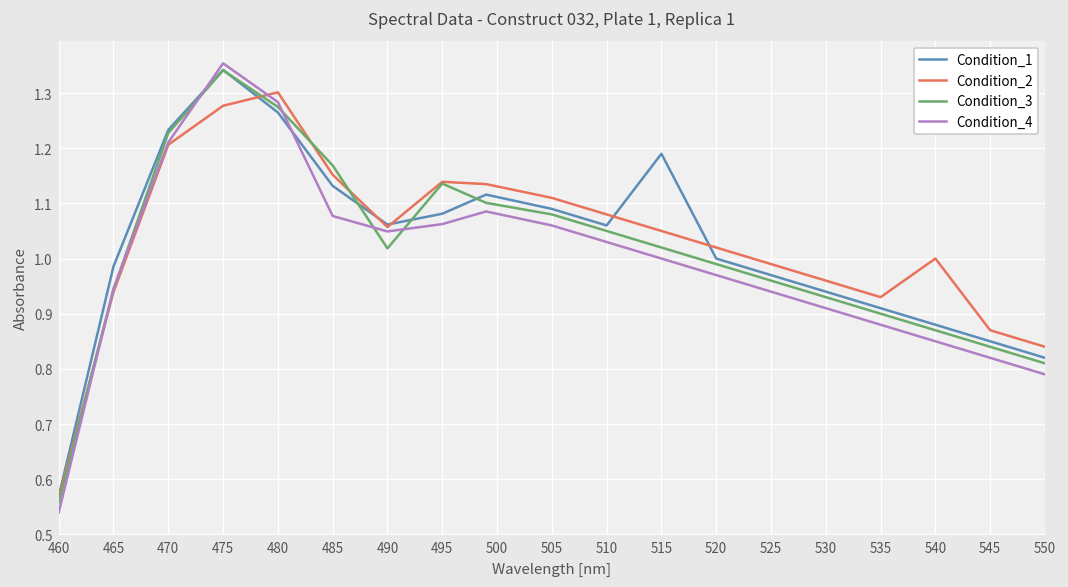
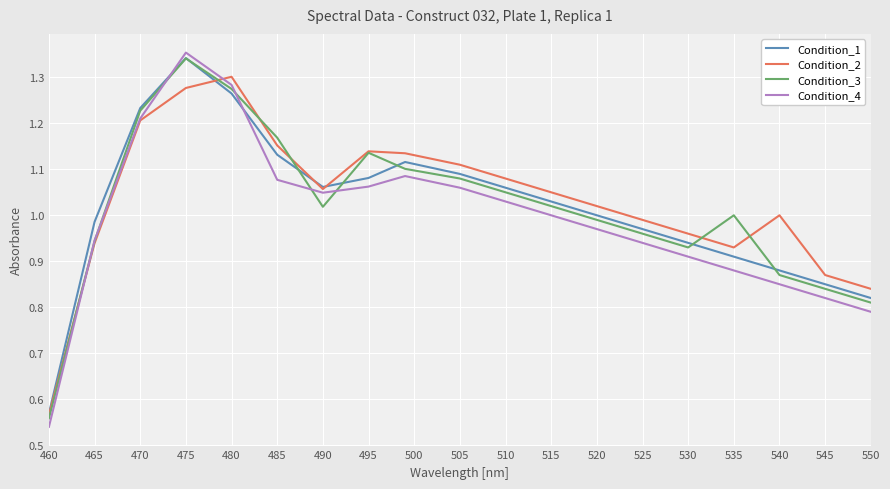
Condition_1, 515: 1.19 -> 1.03
Condition_3, 535: 0.9 -> 1.0
